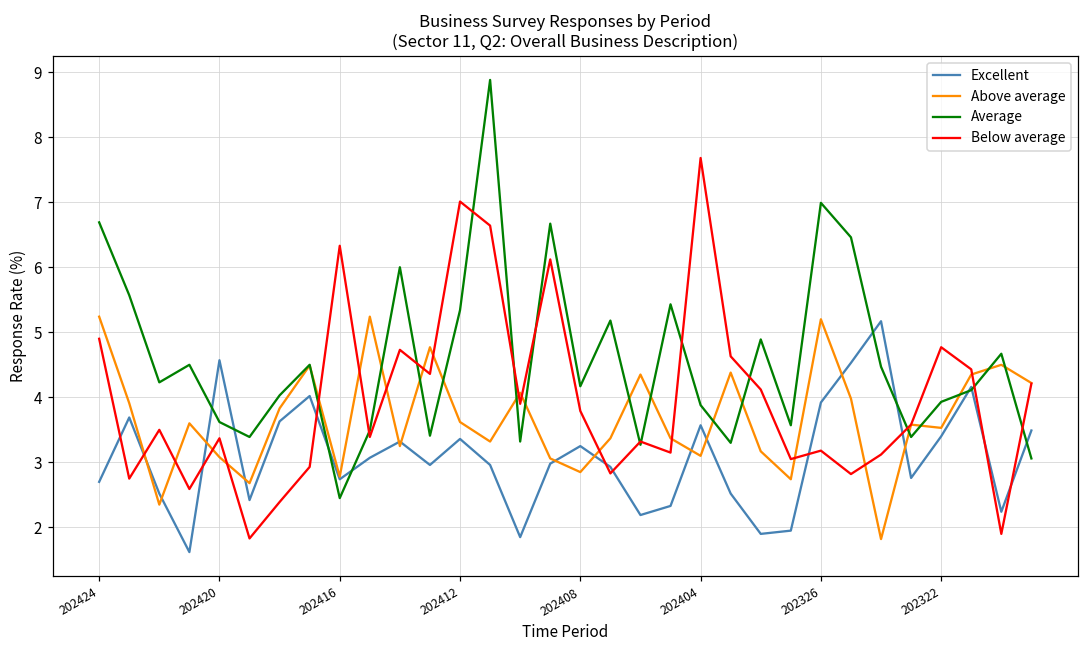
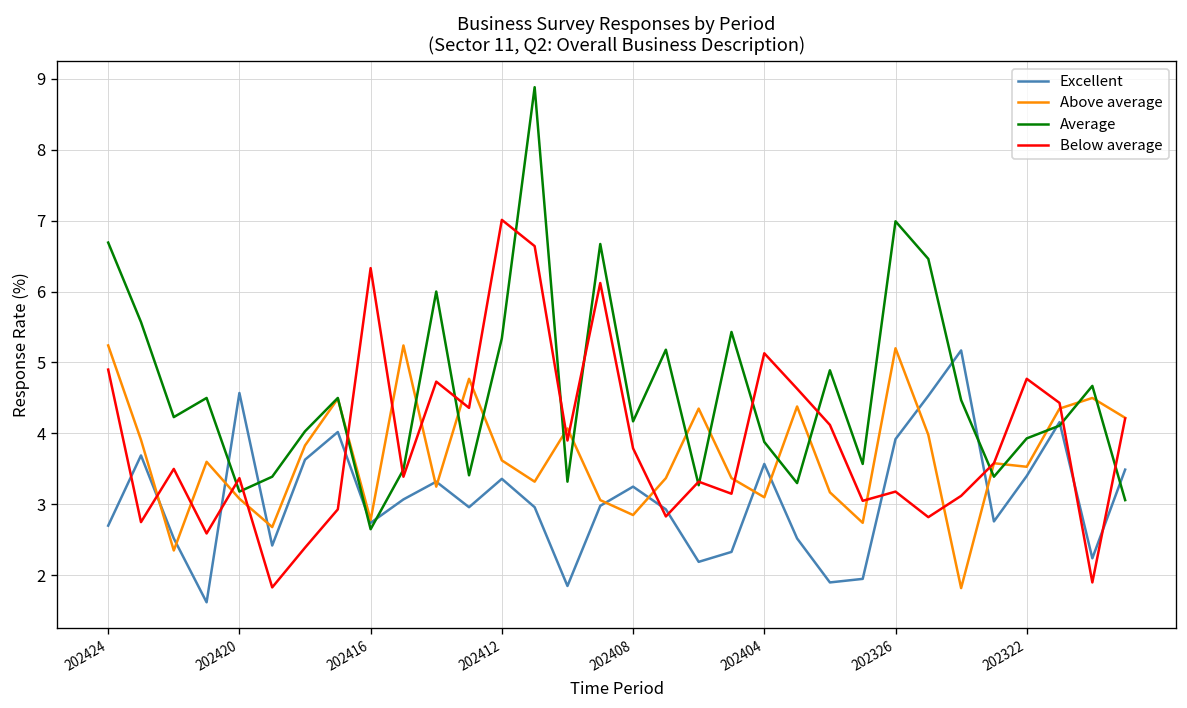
Average, 202420: 3.6 -> 3.2
Average, 202416: 2.5 -> 2.7
Below average, 202404: 7.7 -> 5.1
